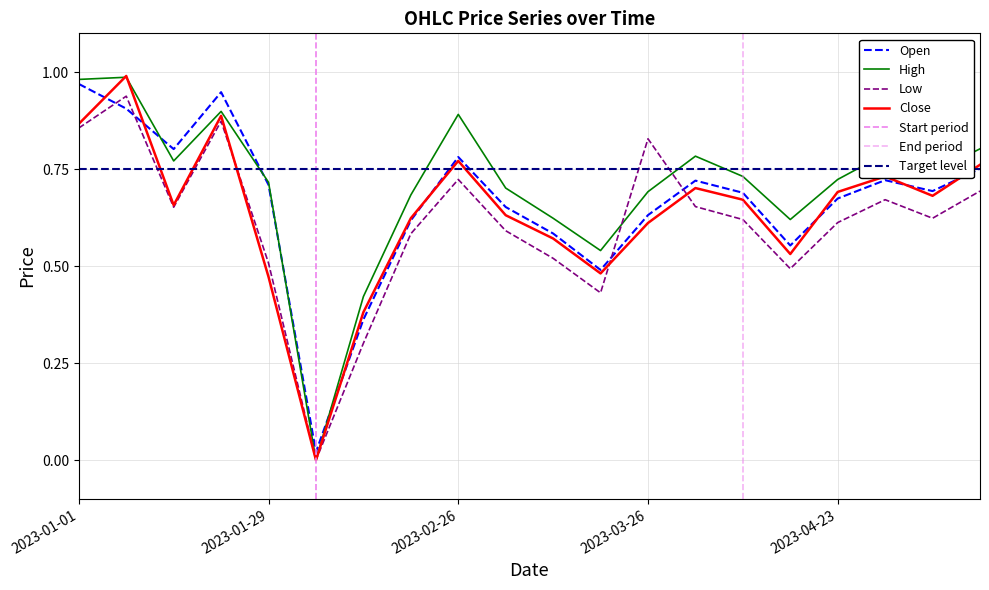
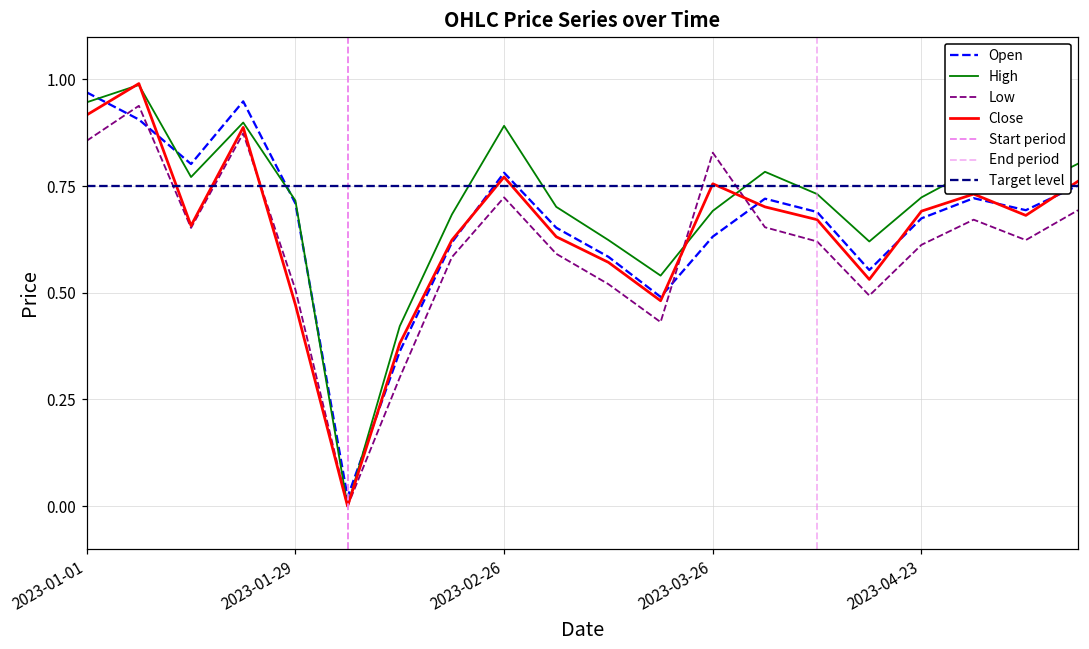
High, 2023-01-01: 0.98 -> 0.95
Close, 2023-01-01: 0.87 -> 0.92
Close, 2023-03-26: 0.61 -> 0.76
